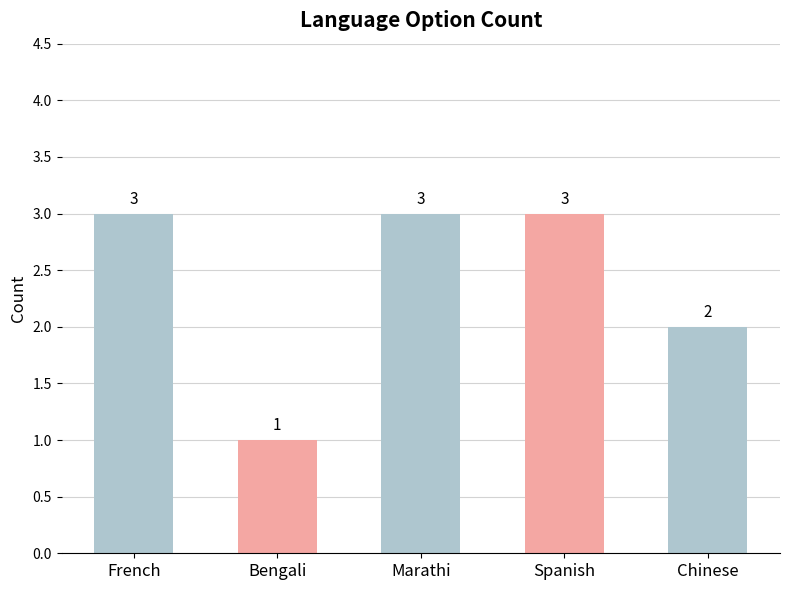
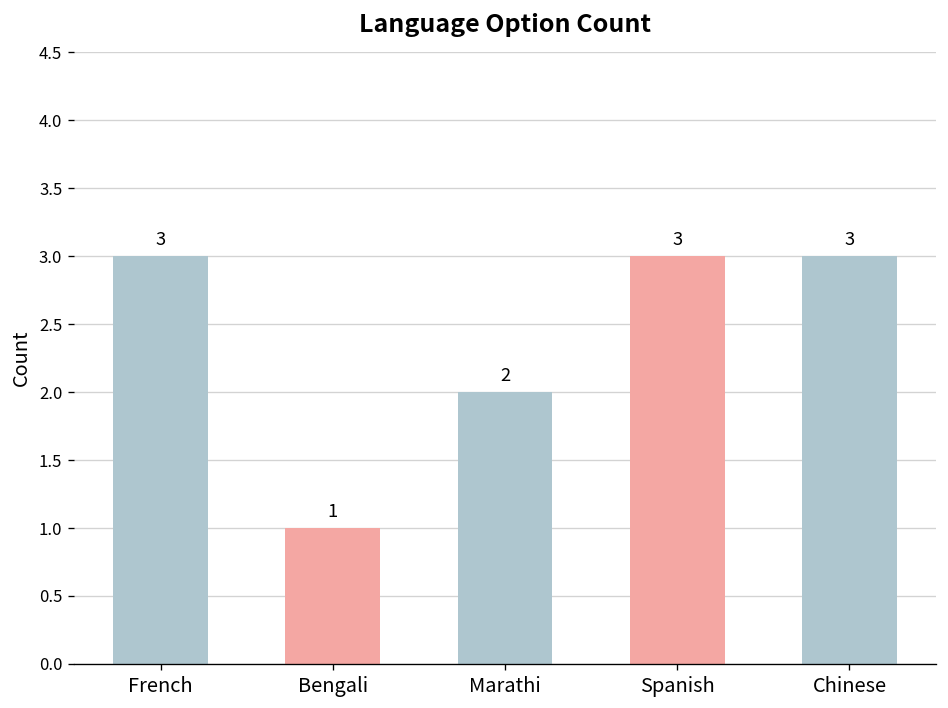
Marathi: 3 -> 2
Chinese: 2 -> 3
